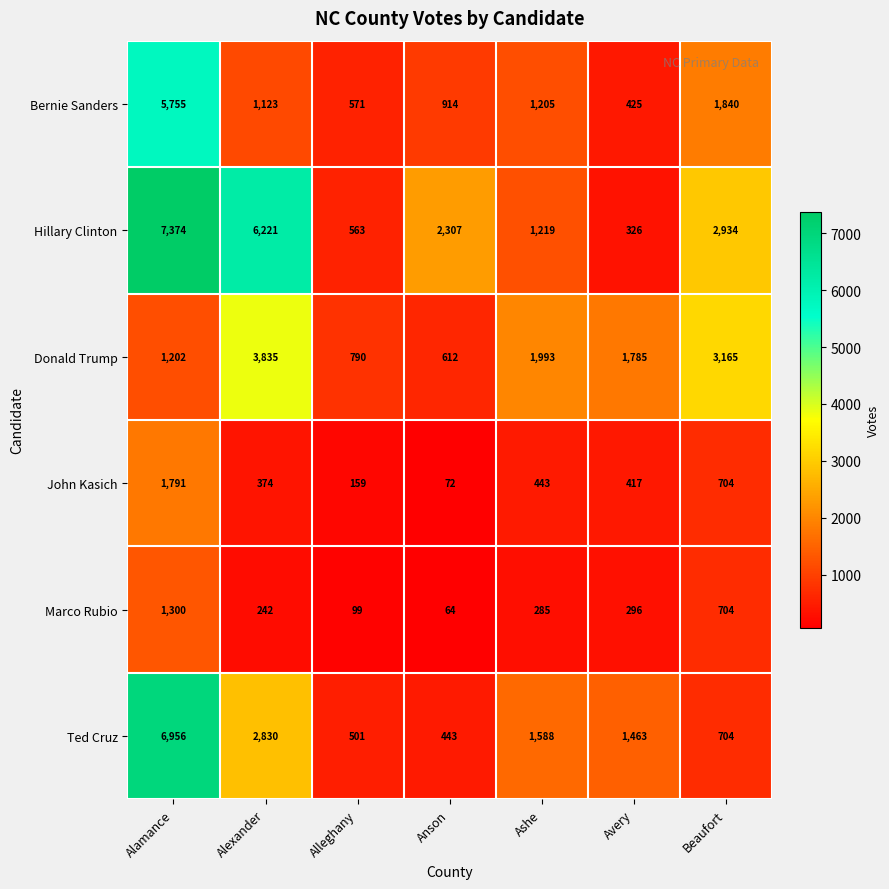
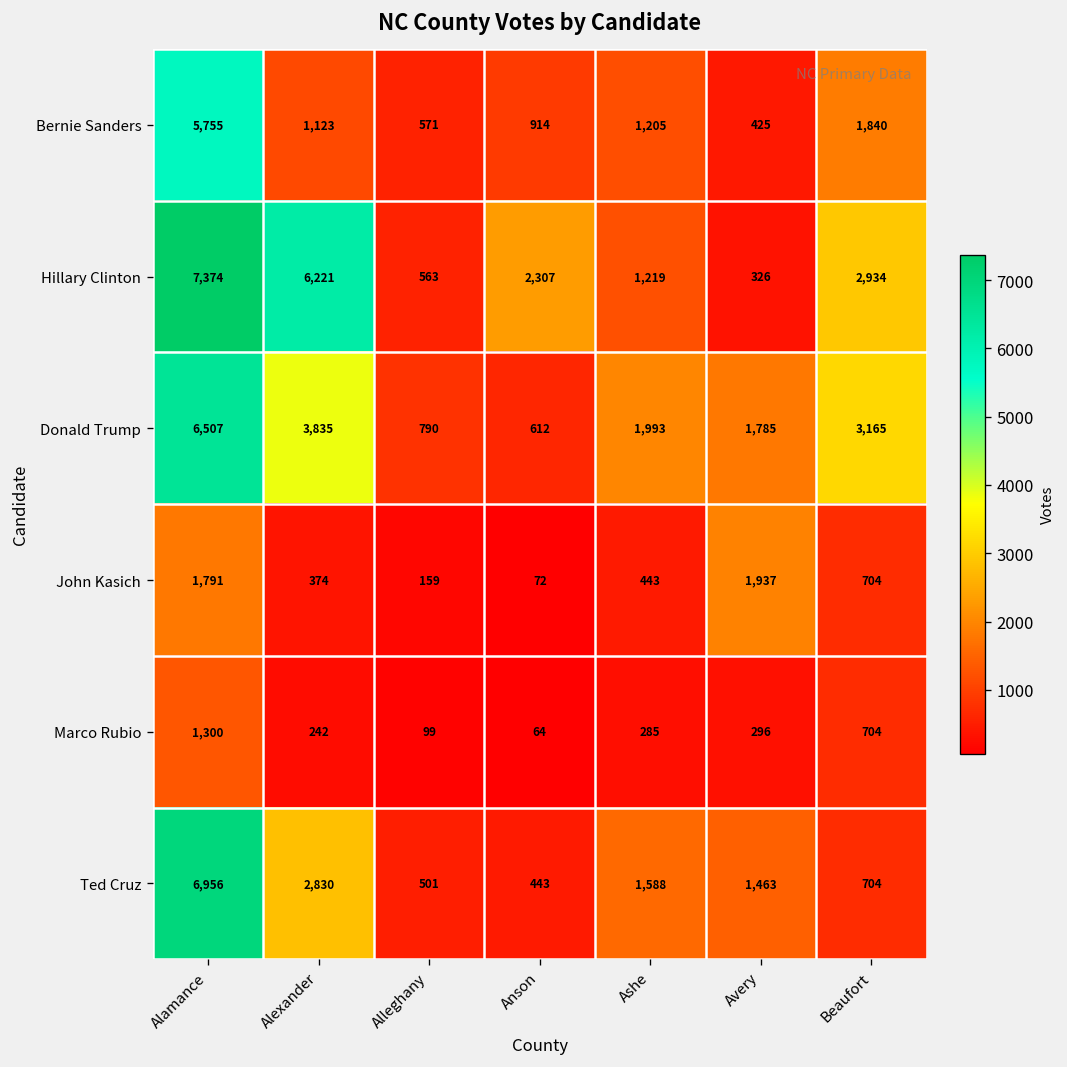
Donald Trump, Alamance: 1,202 -> 6,507
John Kasich, Avery: 417 -> 1,937
